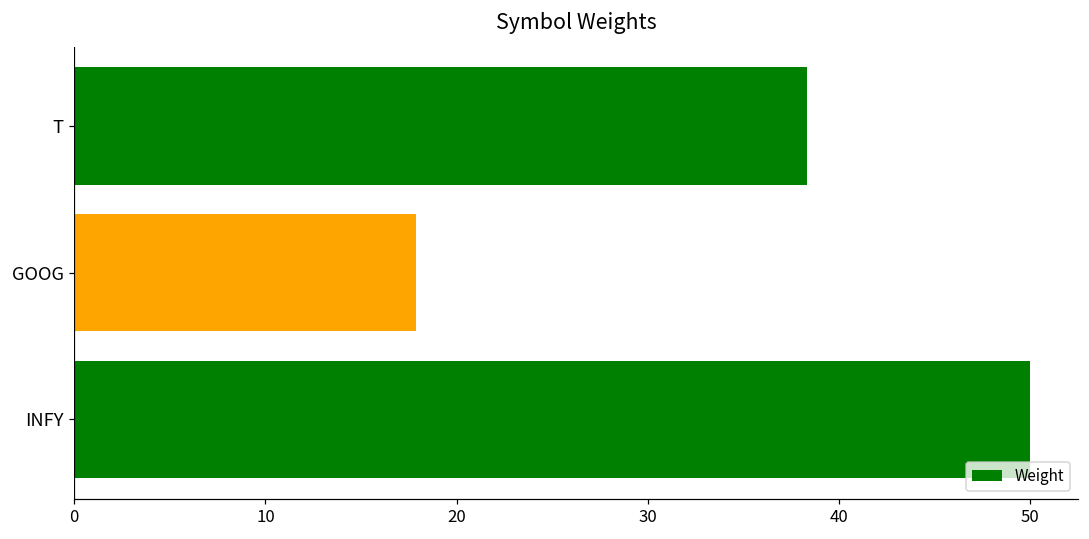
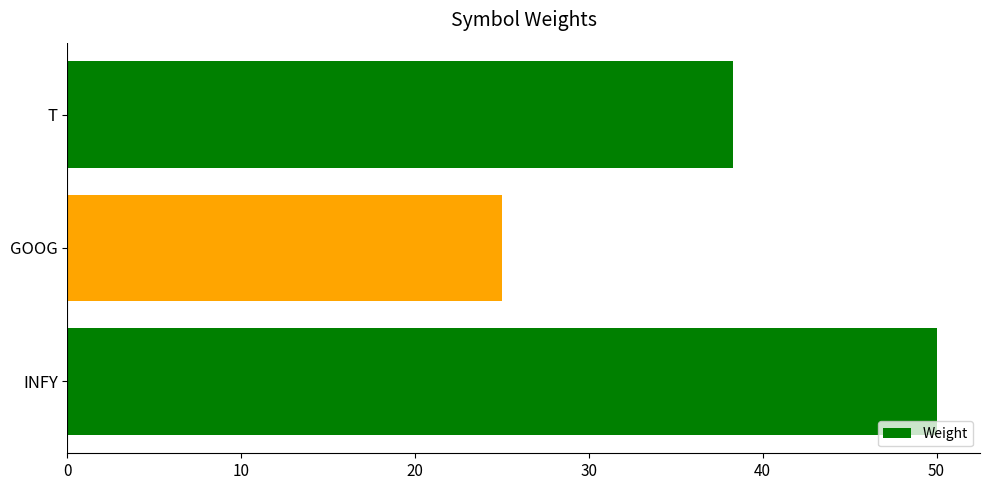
GOOG: 17.9 -> 25.0
